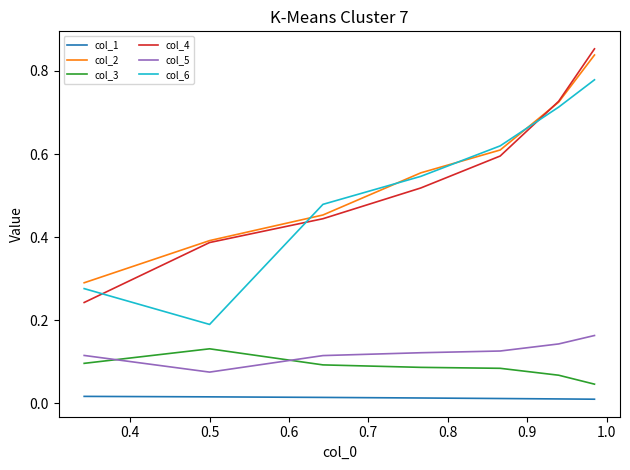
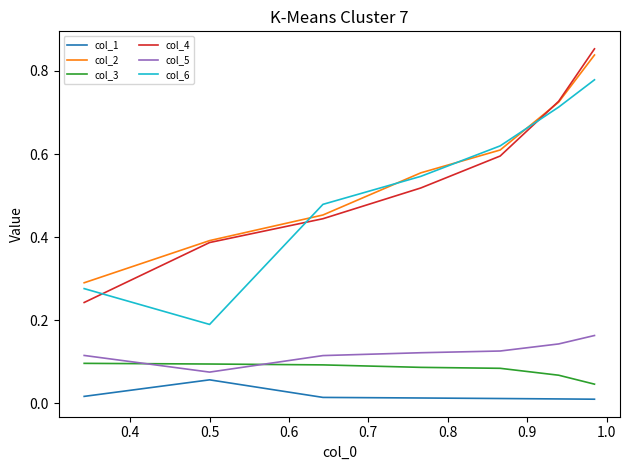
col_1, 0.5: 0.02 -> 0.06
col_3, 0.5: 0.13 -> 0.09
